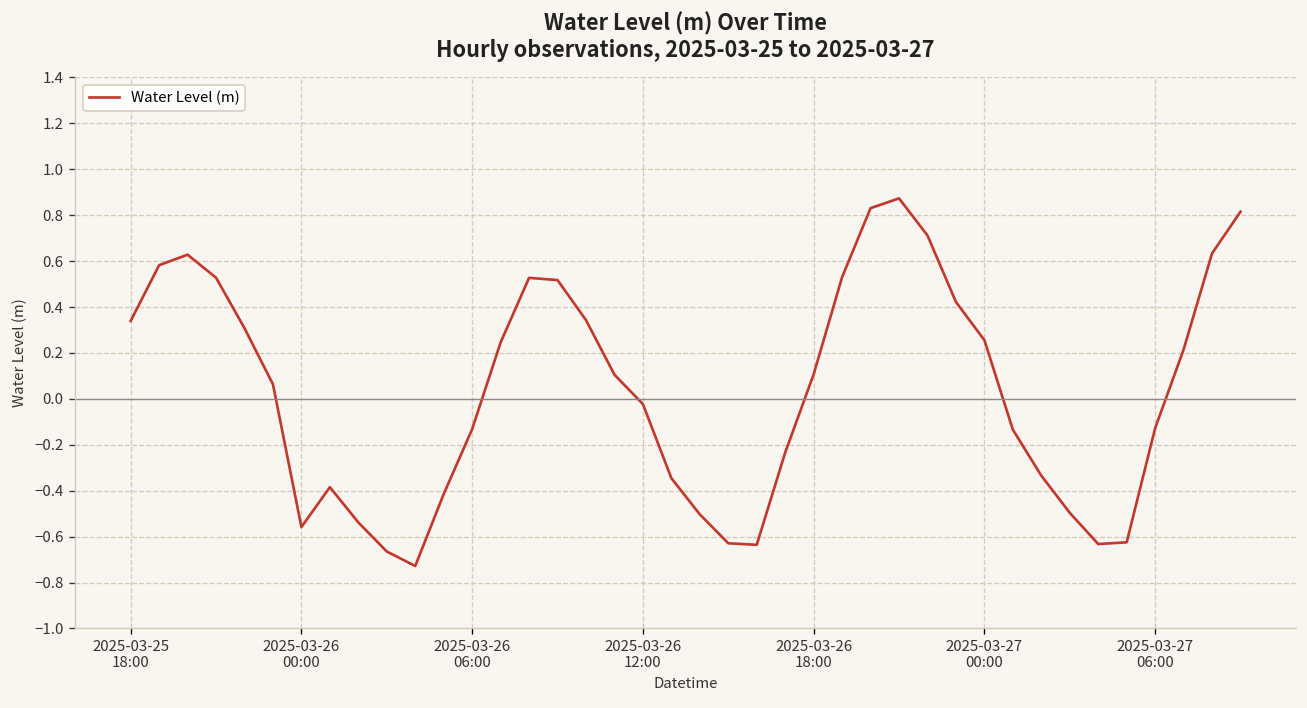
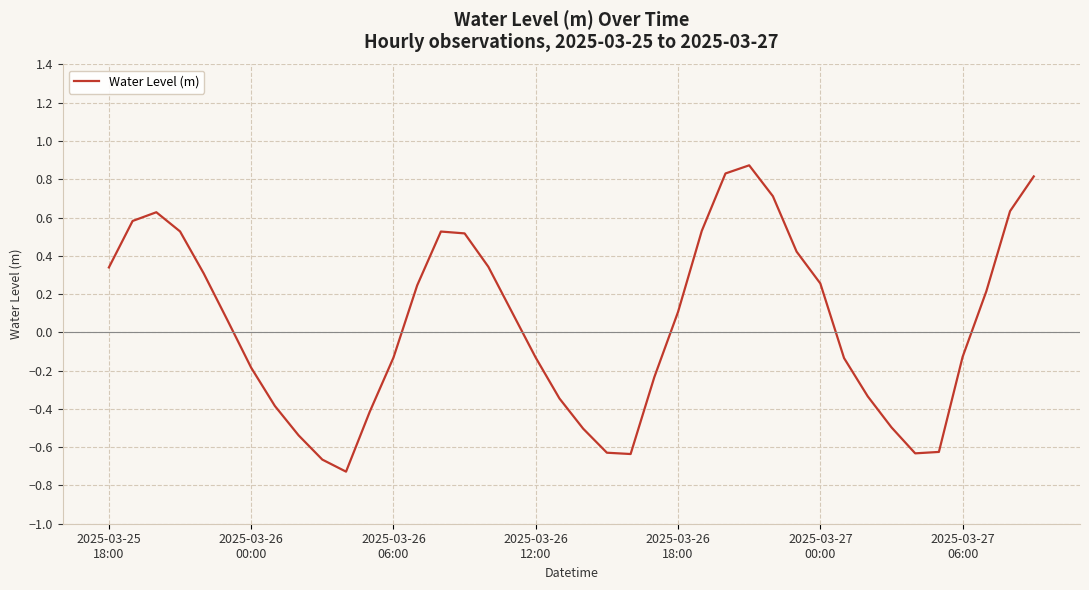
2025-03-26 00:00: -0.56 -> -0.18
2025-03-26 12:00: -0.02 -> -0.13
